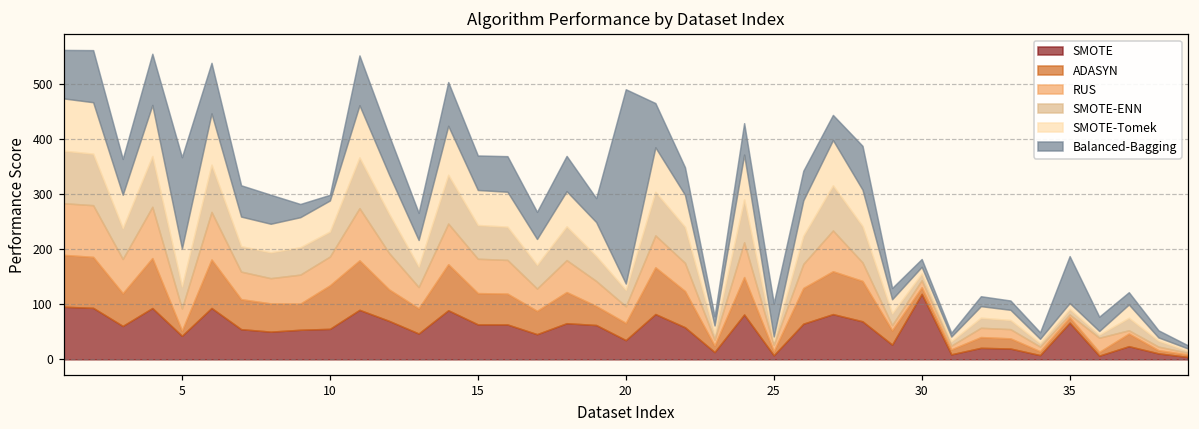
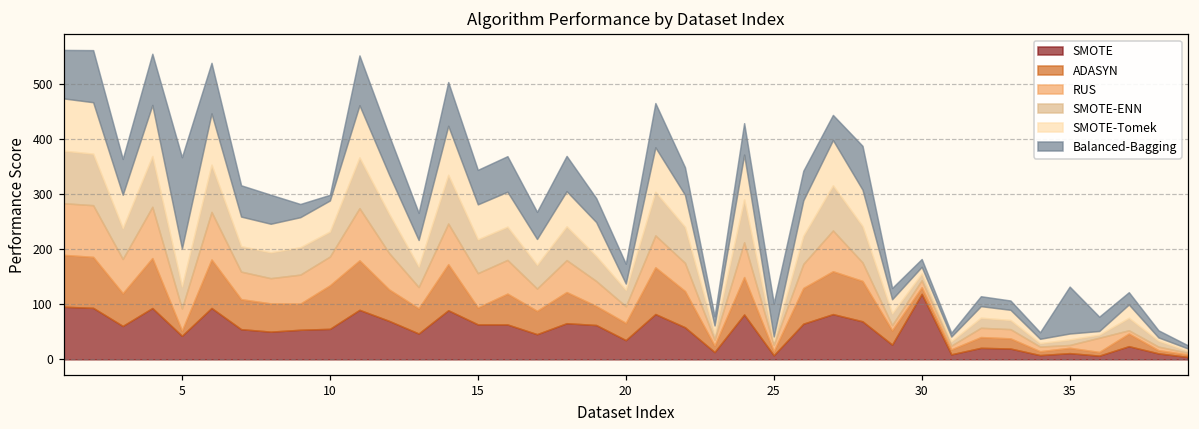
ADASYN, 15: 60 -> 30
Balanced-Bagging, 20: 350 -> 40
SMOTE, 35: 70 -> 10
